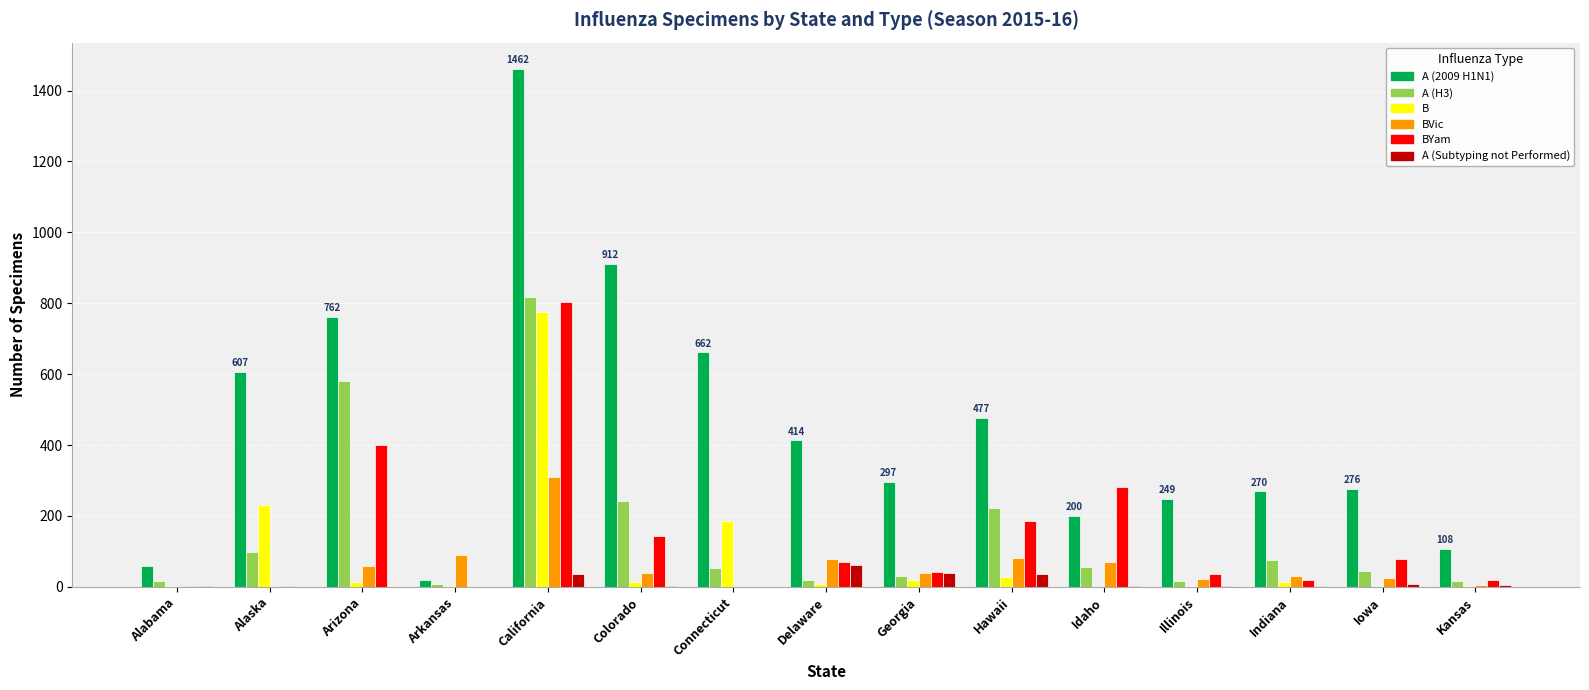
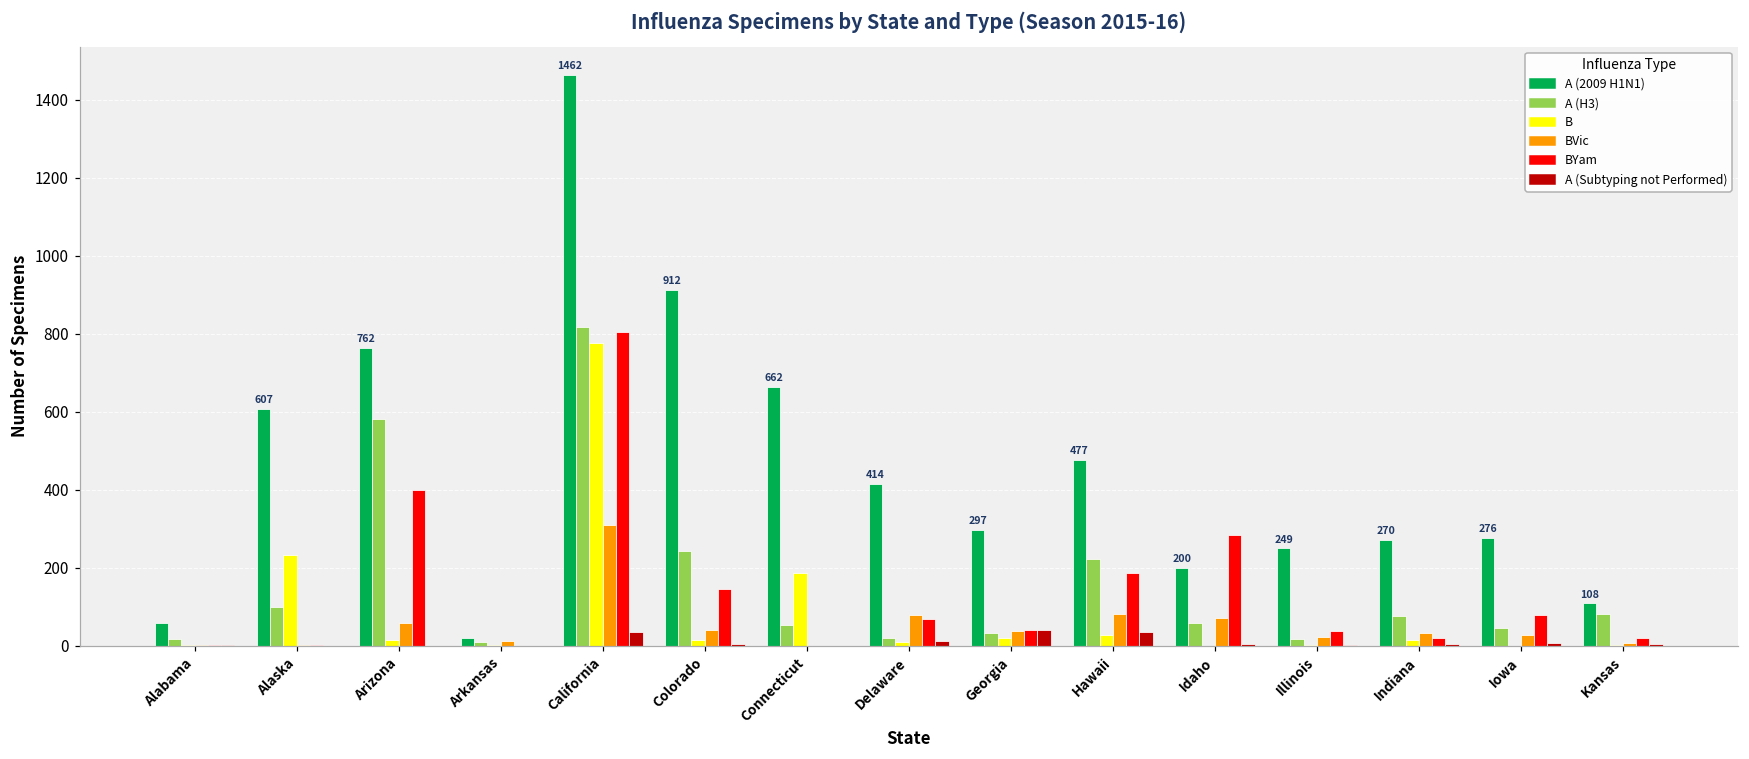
BVic, Arkansas: 90 -> 10
A (Subtyping not Performed), Delaware: 60 -> 10
A (H3), Kansas: 20 -> 80
